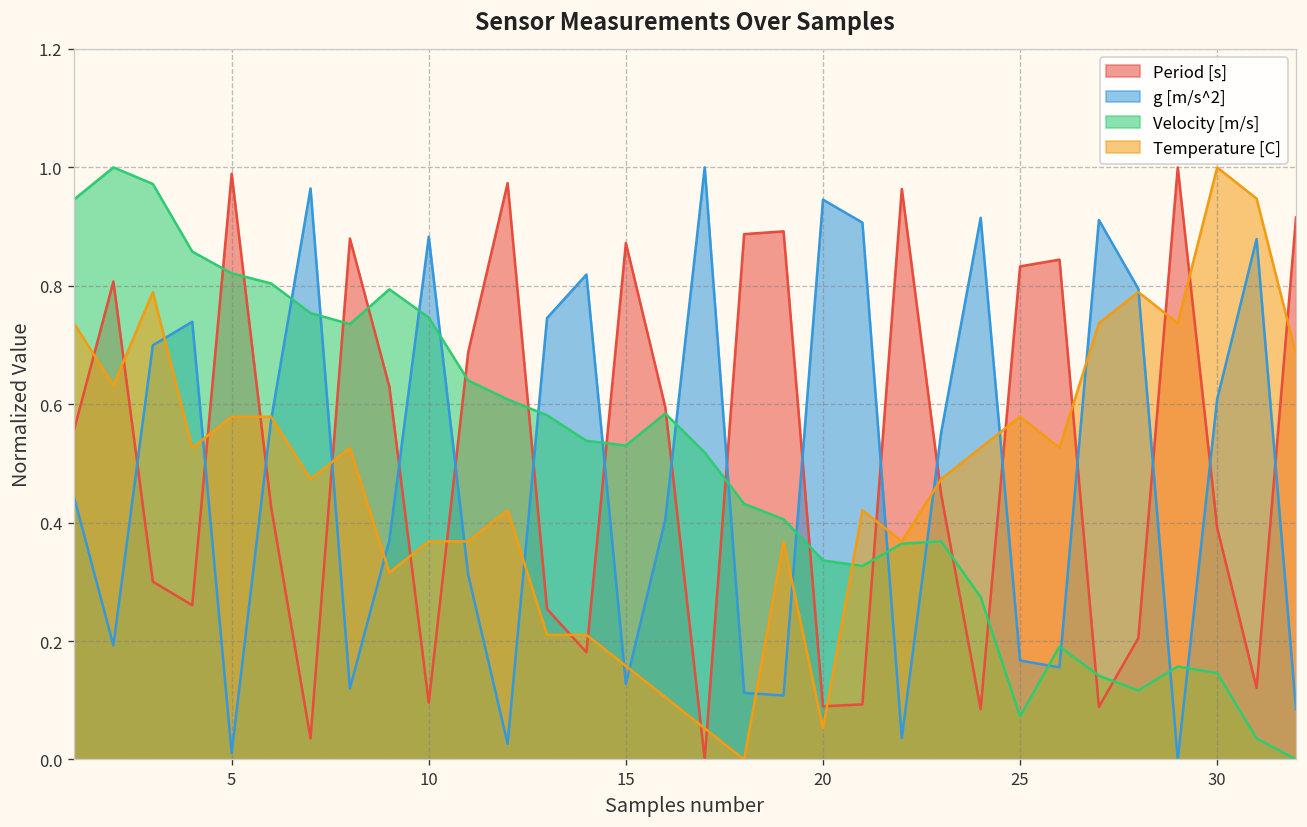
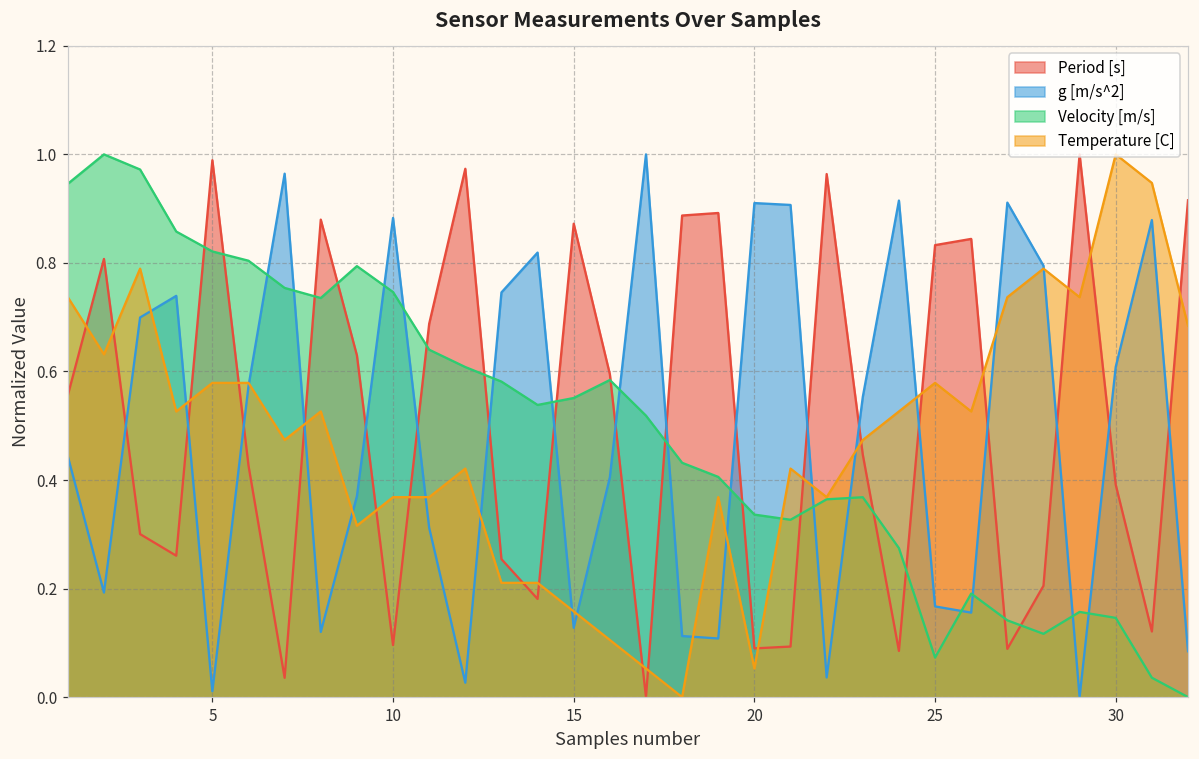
Velocity [m/s], 15: 0.53 -> 0.55
g [m/s^2], 20: 0.95 -> 0.91
